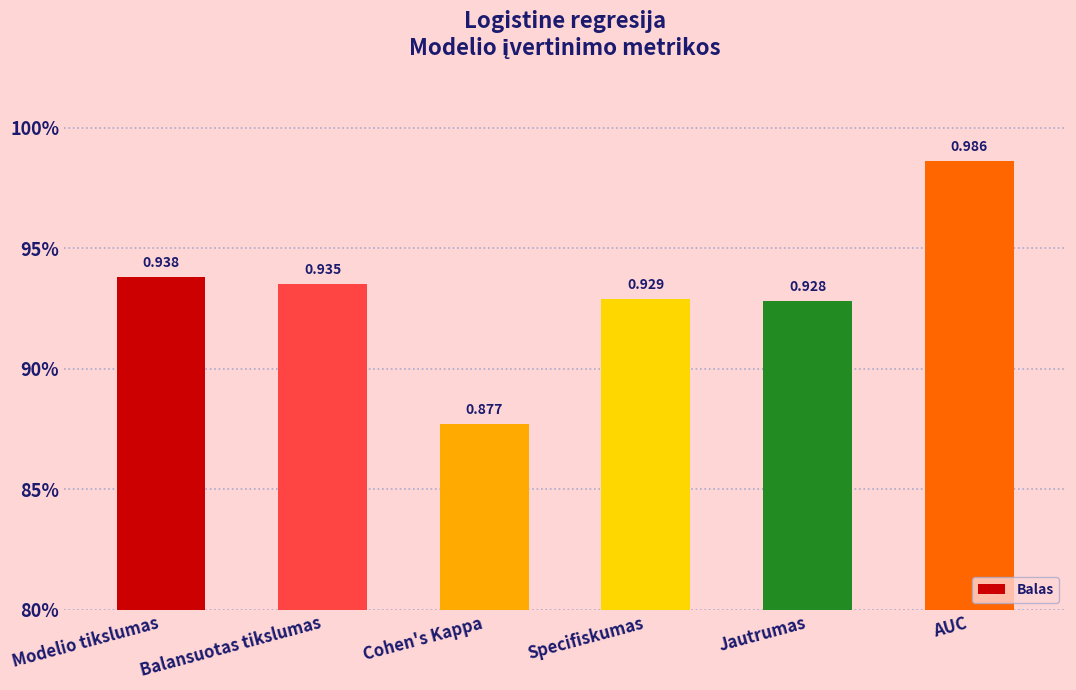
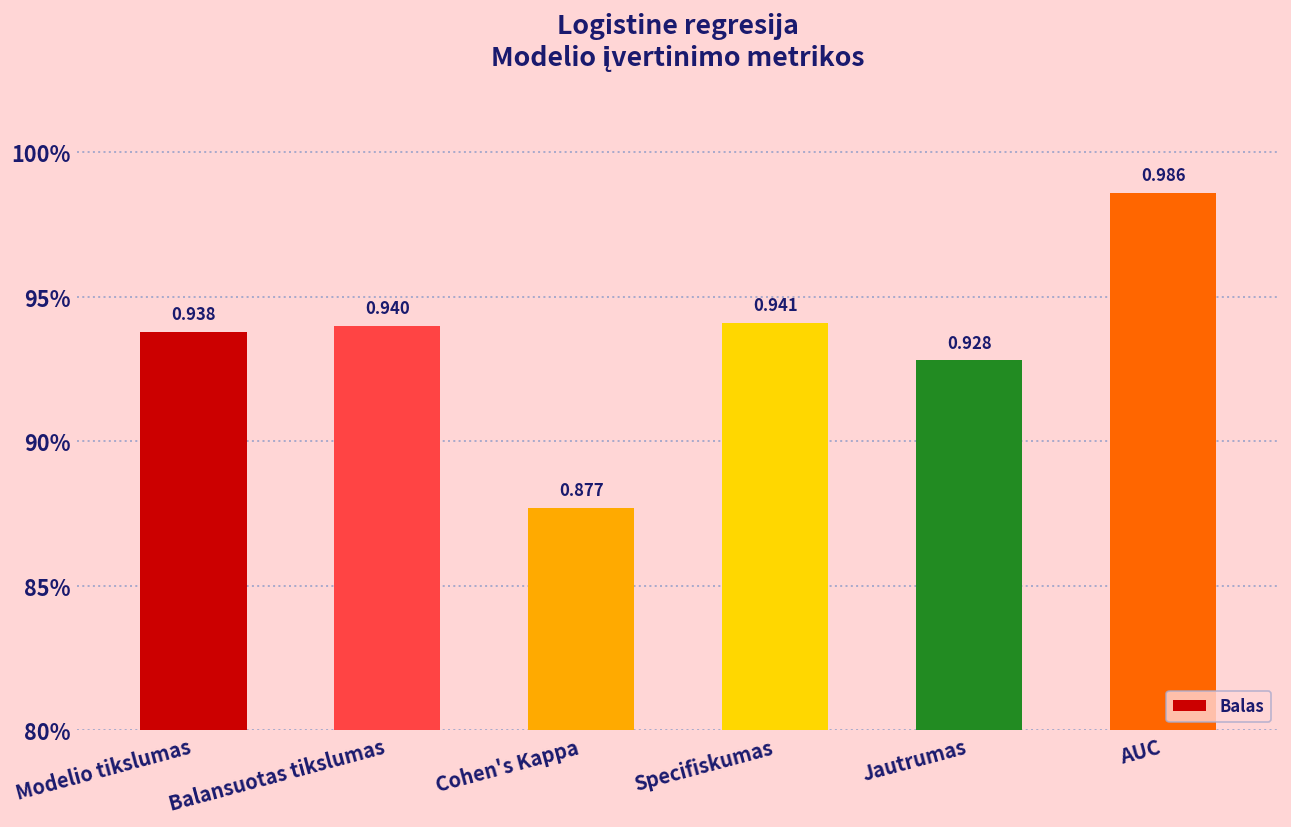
Balansuotas tikslumas: 0.935 -> 0.940
Specifiskumas: 0.929 -> 0.941
